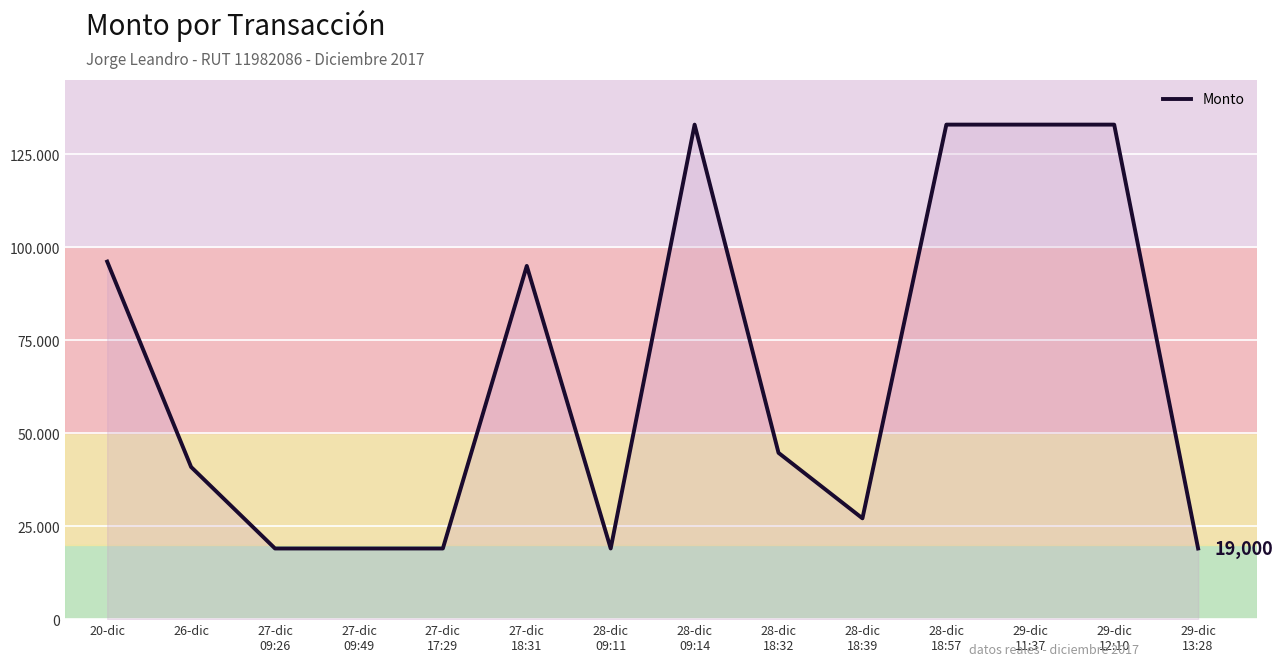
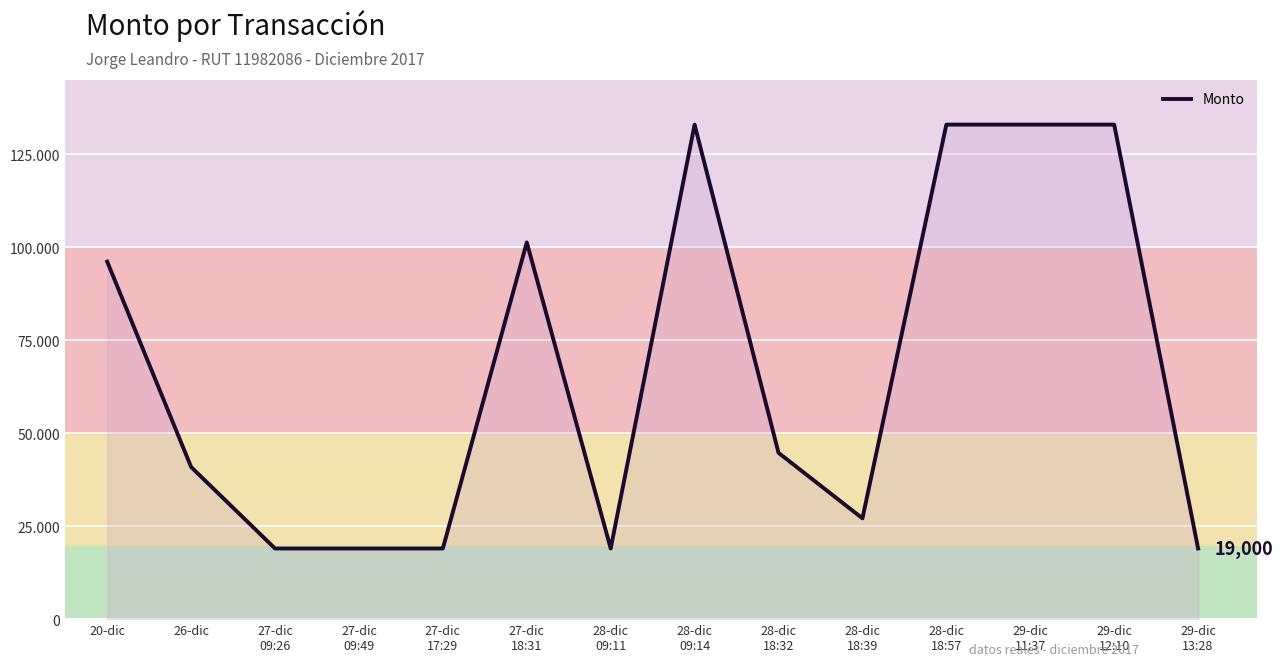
27-dic 18:31: 95 -> 101
